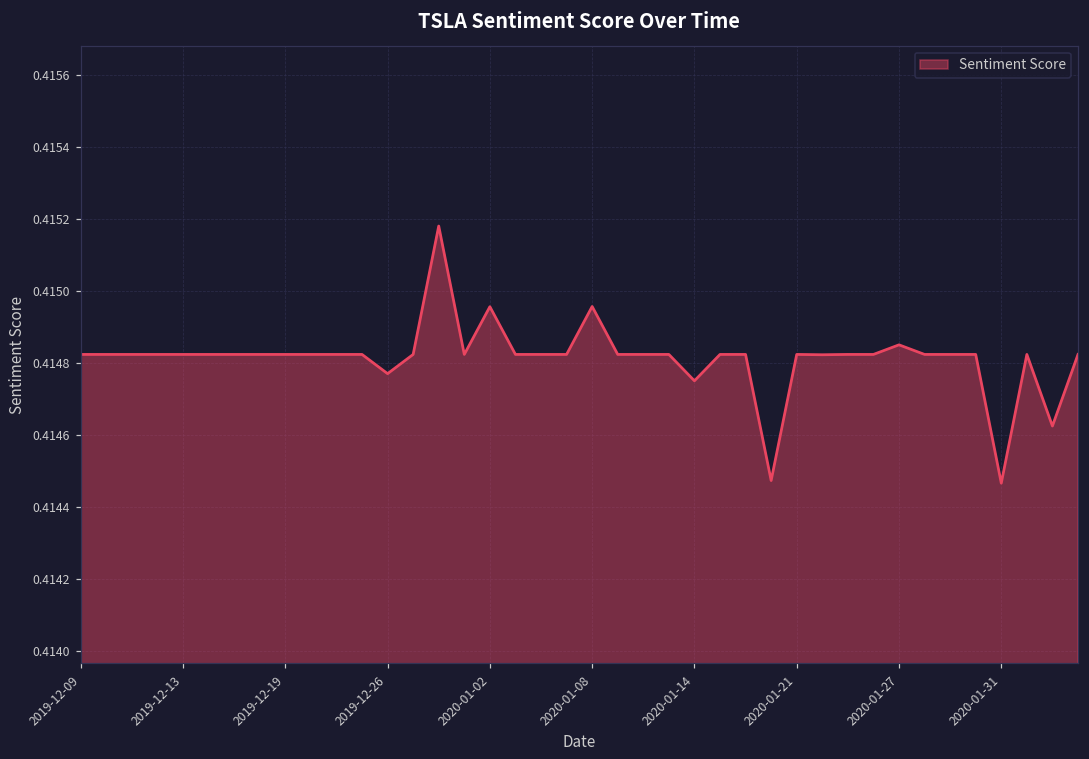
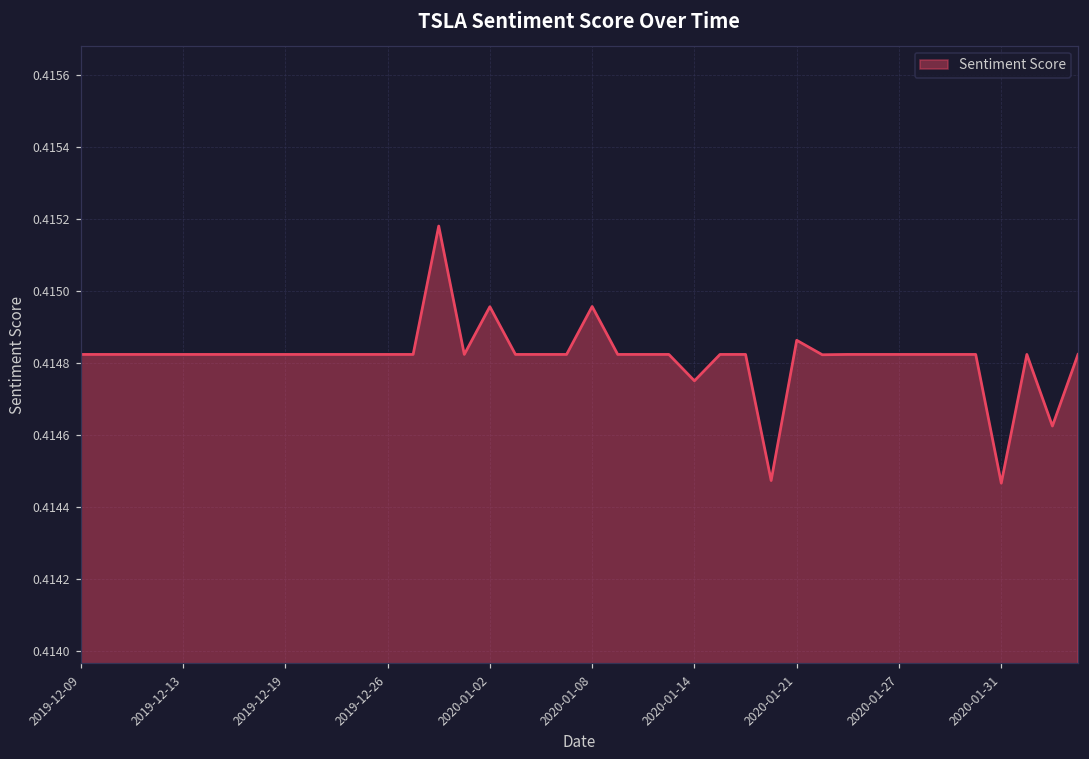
2019-12-26: 0.41477 -> 0.41482
2020-01-21: 0.41482 -> 0.41486
2020-01-27: 0.41485 -> 0.41482
